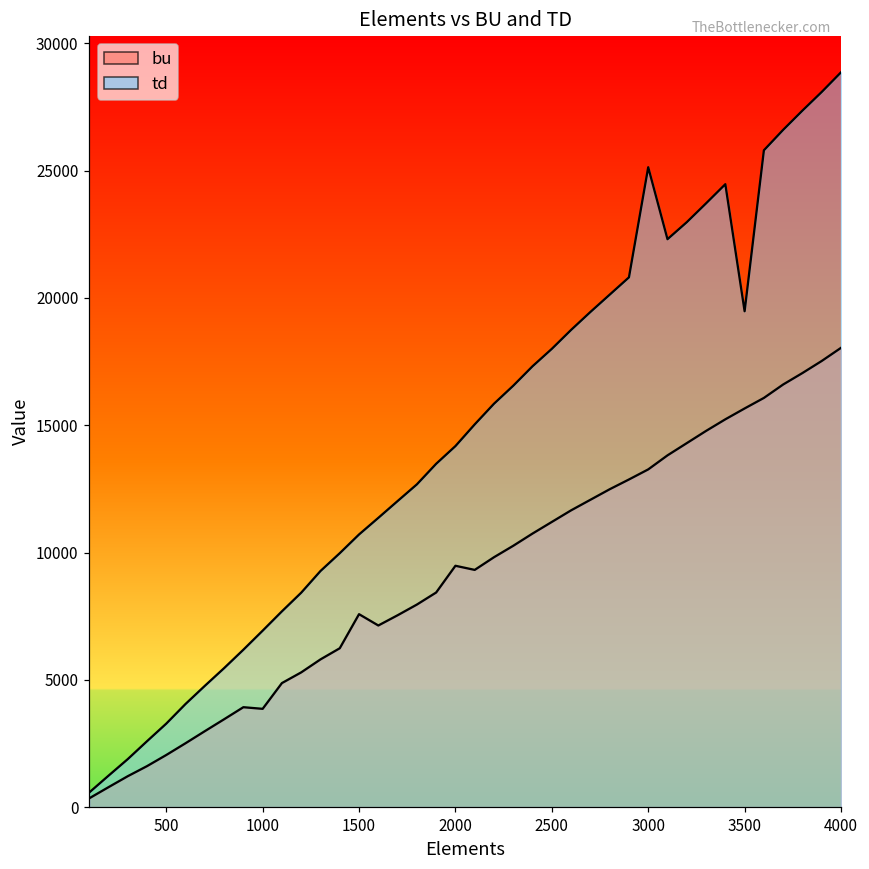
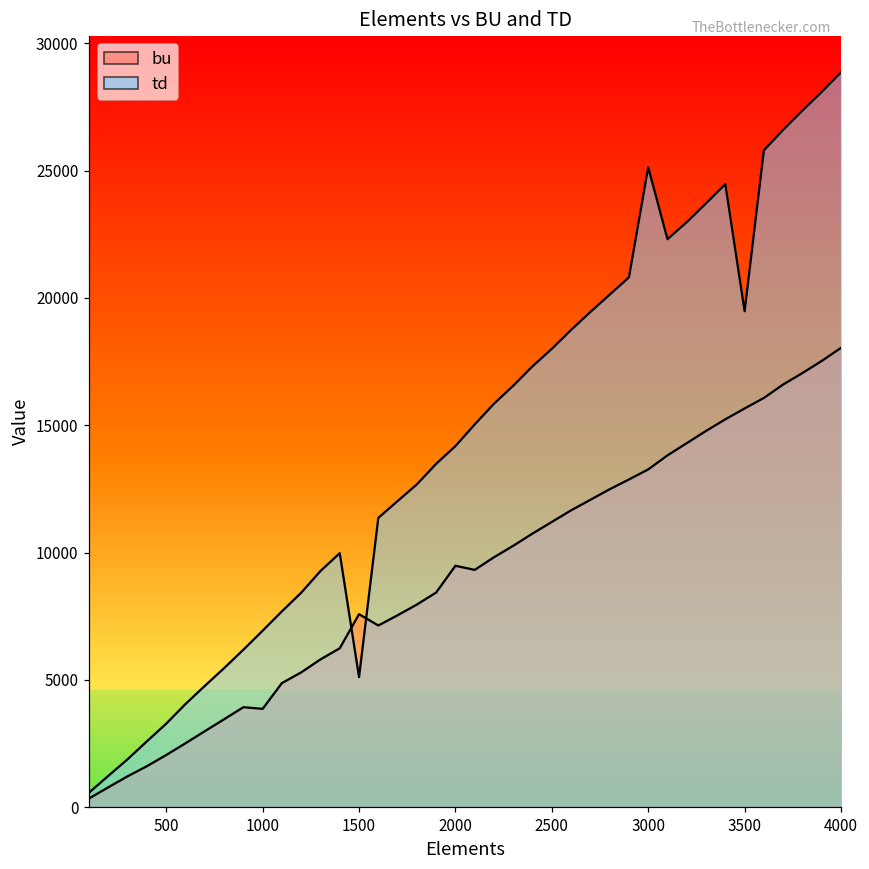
td, 1500: 10700 -> 5100
